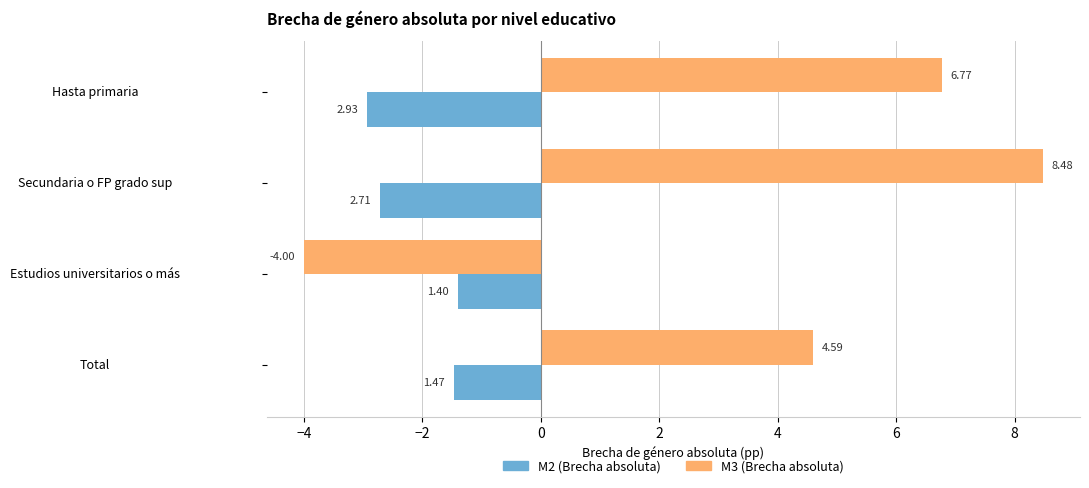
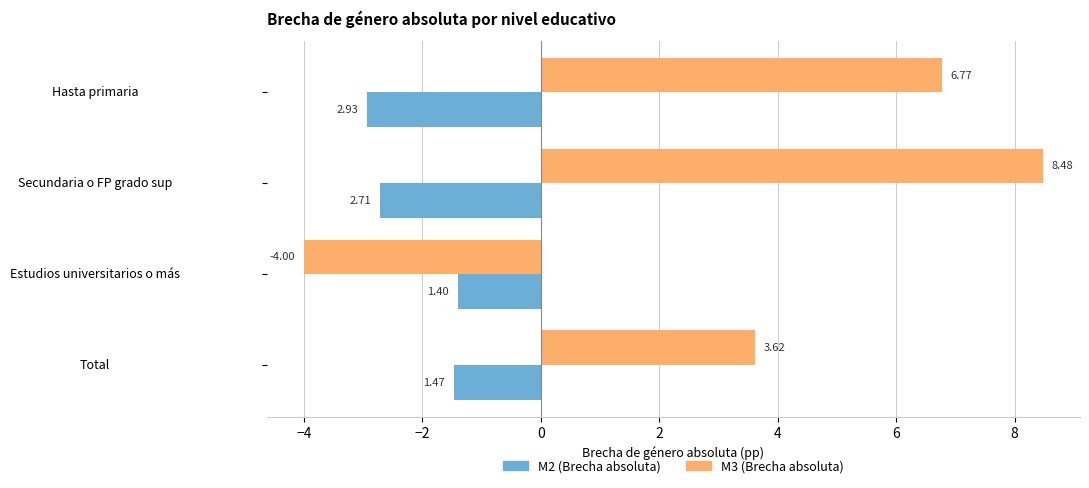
M3 (Brecha absoluta), Total: 4.59 -> 3.62
